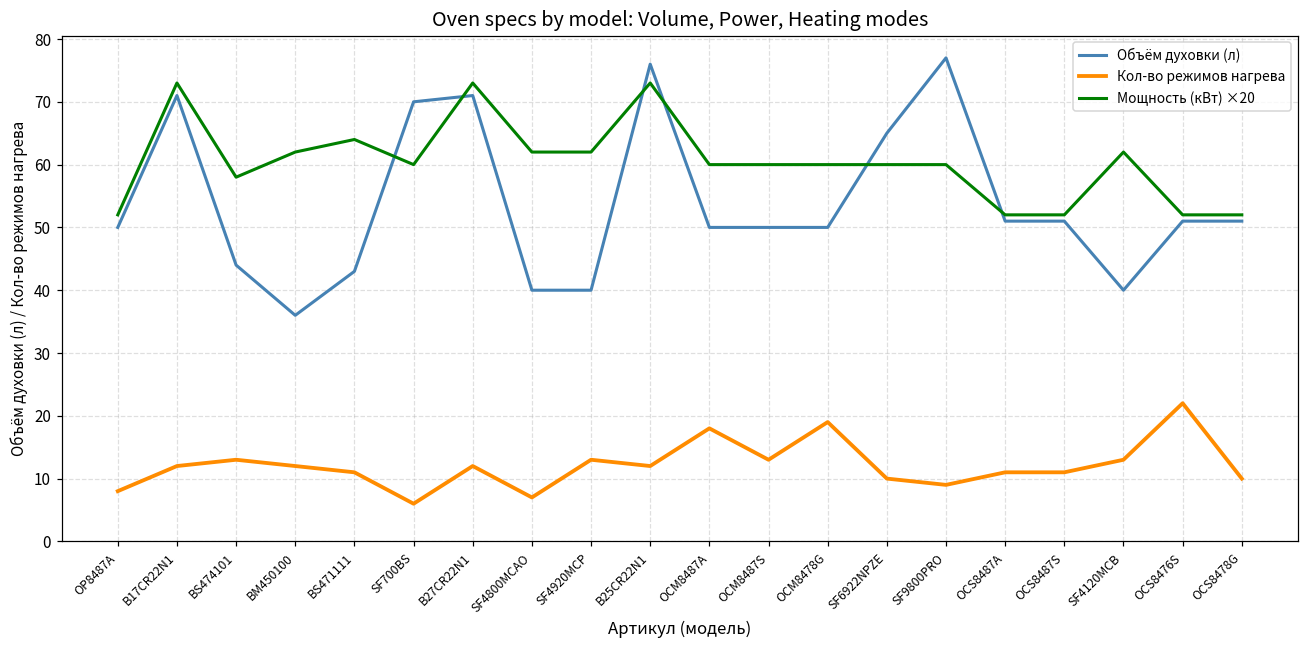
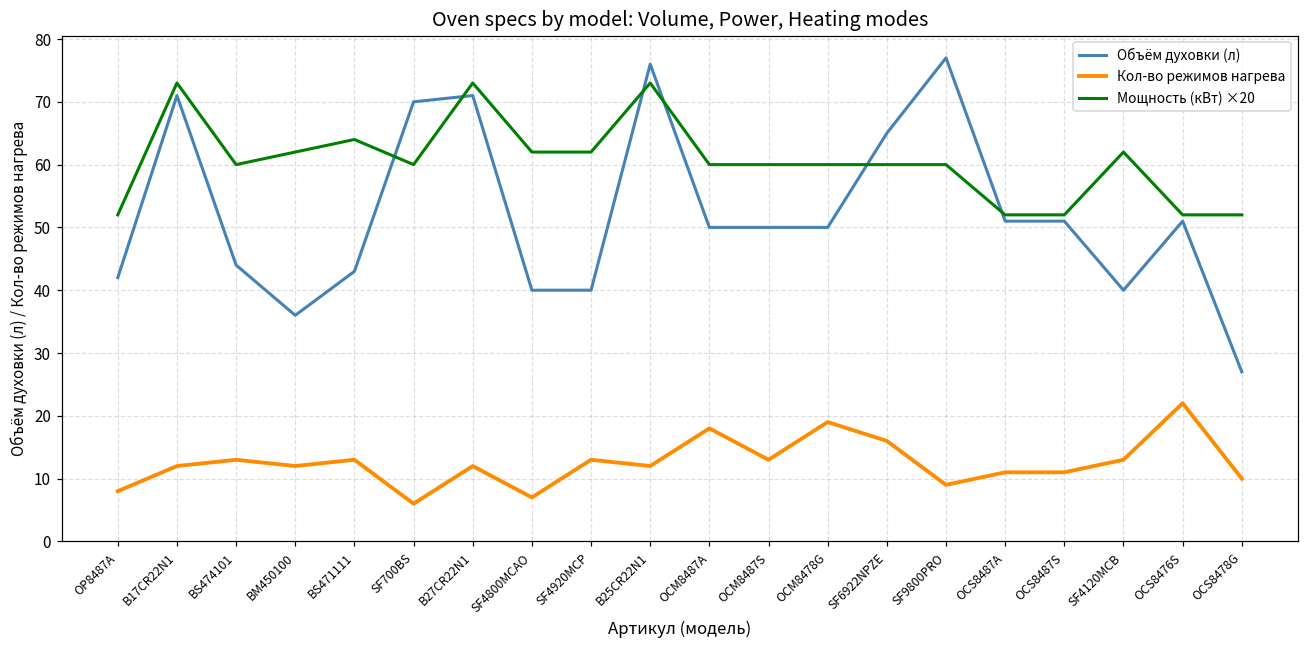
Объём духовки (л), OP8487A: 50 -> 42
Мощность (кВт) ×20, BS474101: 58 -> 60
Кол-во режимов нагрева, BS471111: 11 -> 13
Кол-во режимов нагрева, SF6922NPZE: 10 -> 16
Объём духовки (л), OCS8478G: 51 -> 27
